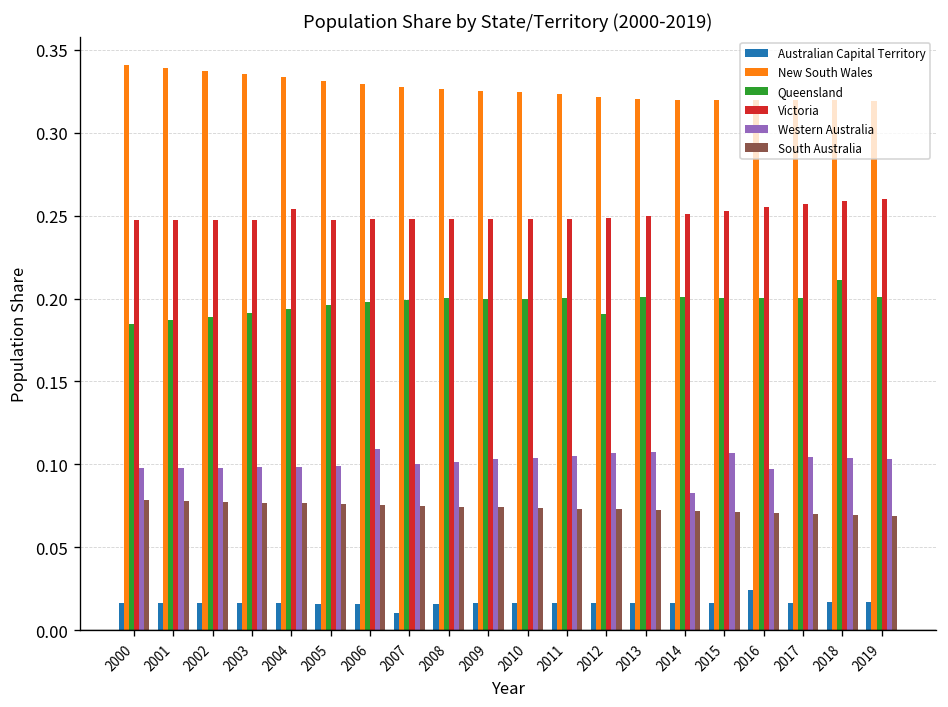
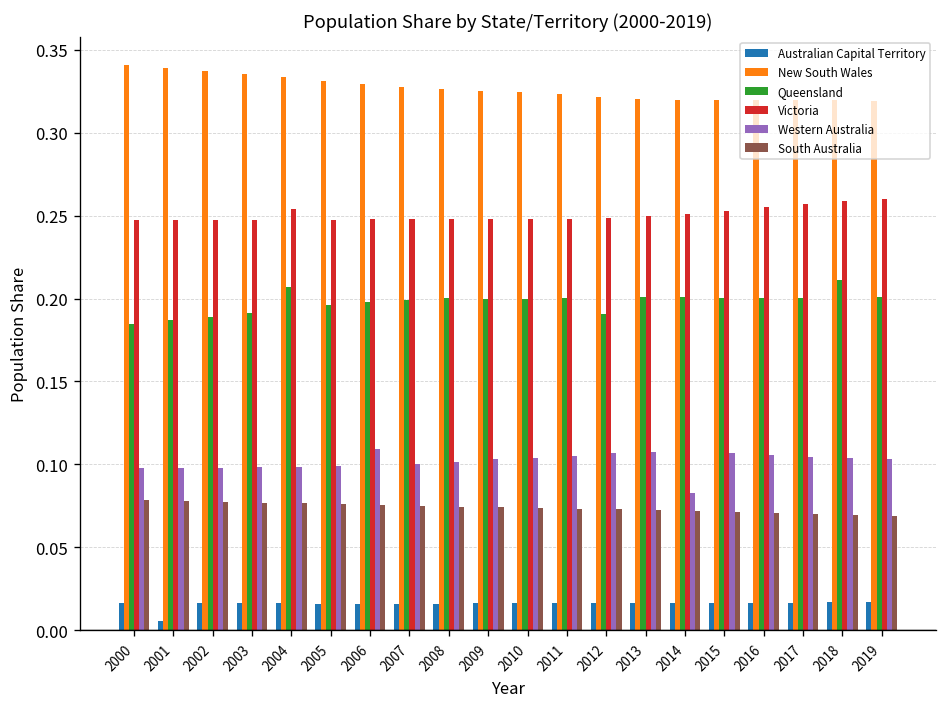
Australian Capital Territory, 2001: 0.016 -> 0.006
Queensland, 2004: 0.194 -> 0.207
Australian Capital Territory, 2007: 0.010 -> 0.016
Australian Capital Territory, 2016: 0.025 -> 0.017
Western Australia, 2016: 0.098 -> 0.106
